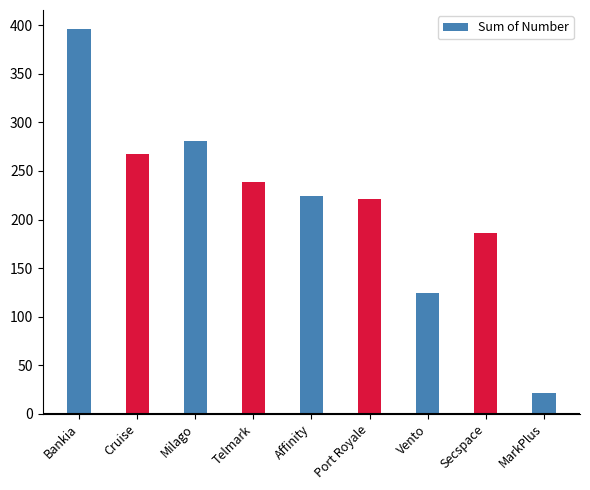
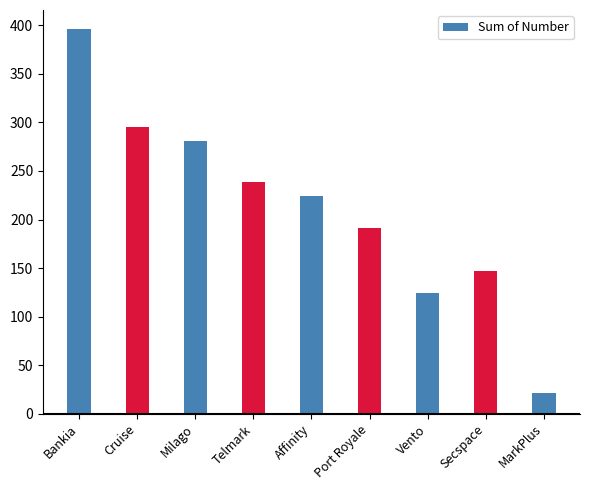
Cruise: 270 -> 300
Port Royale: 220 -> 190
Secspace: 190 -> 150
